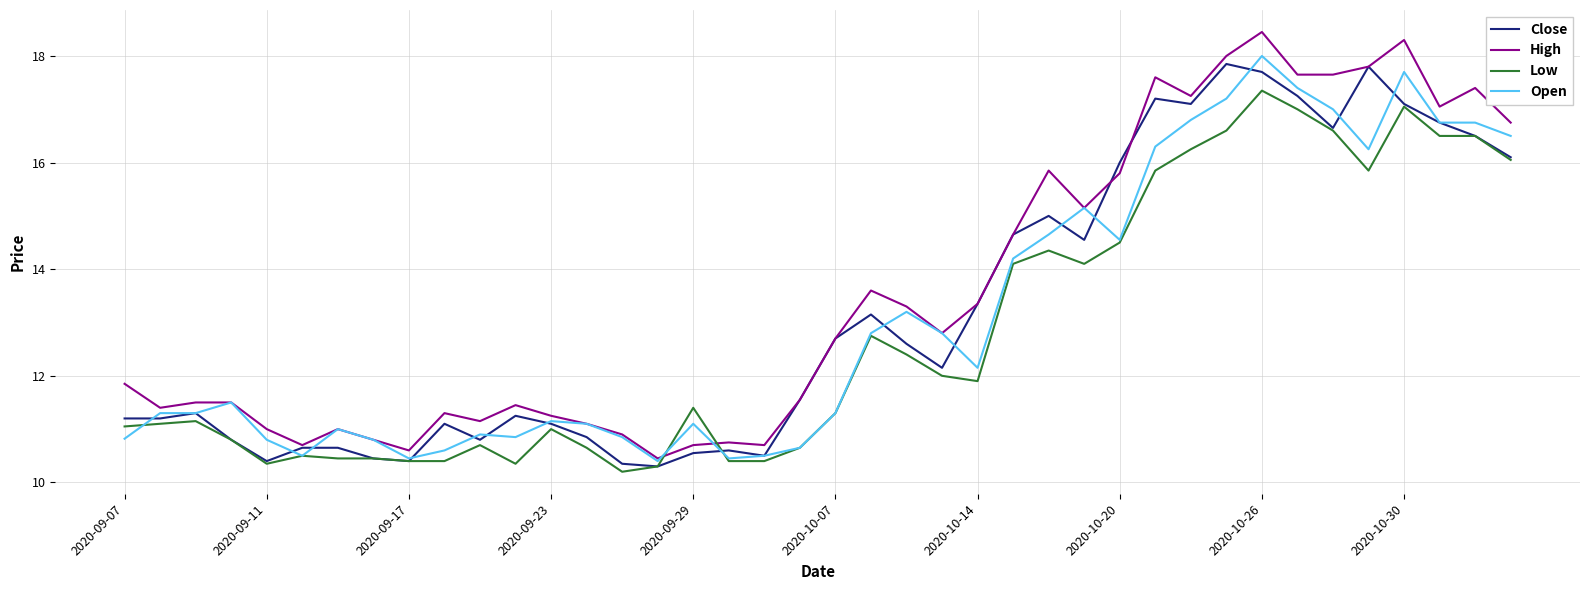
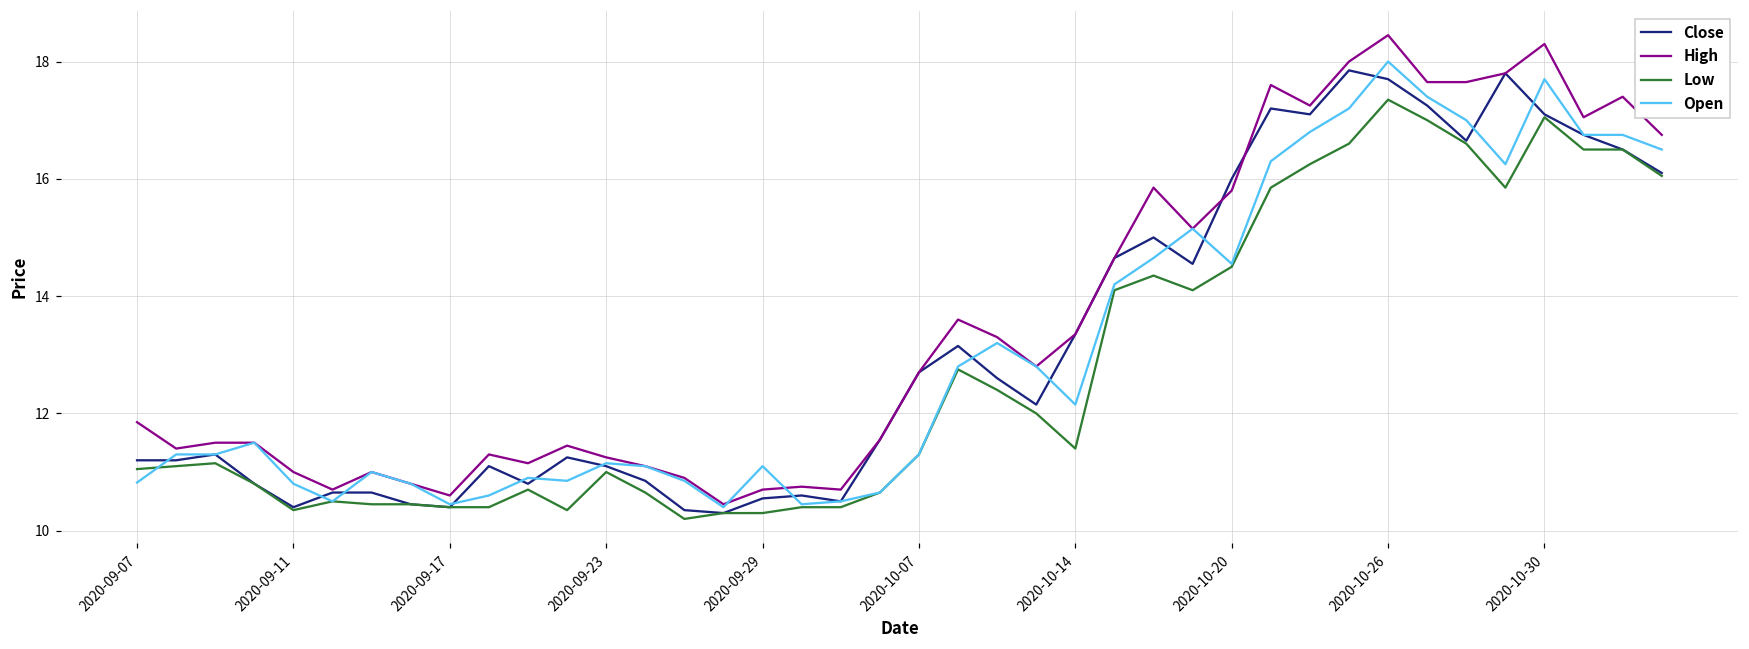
Low, 2020-09-29: 11.4 -> 10.3
Low, 2020-10-14: 11.9 -> 11.4
